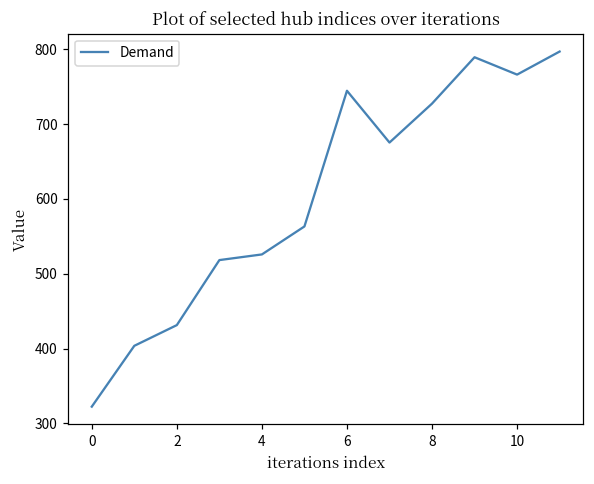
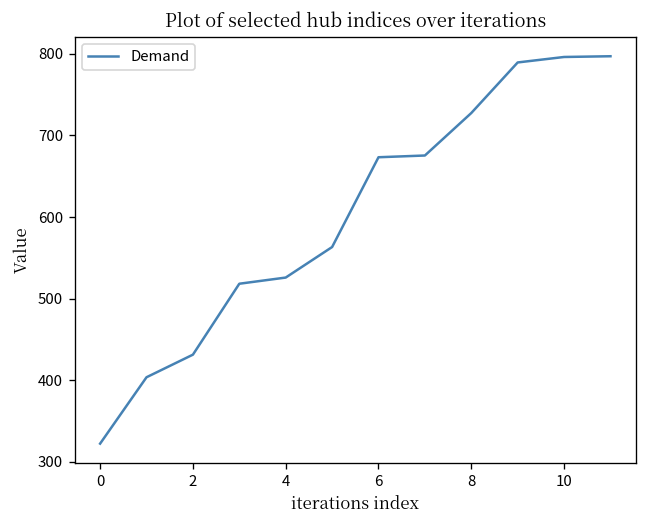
6: 740 -> 670
10: 770 -> 800
